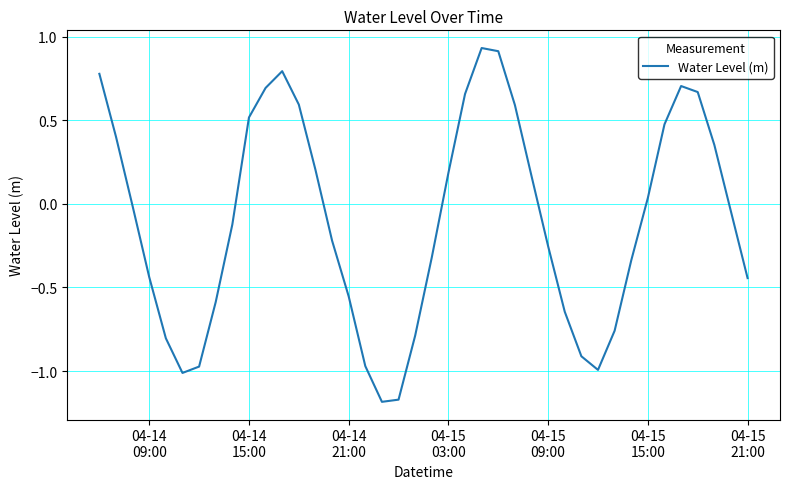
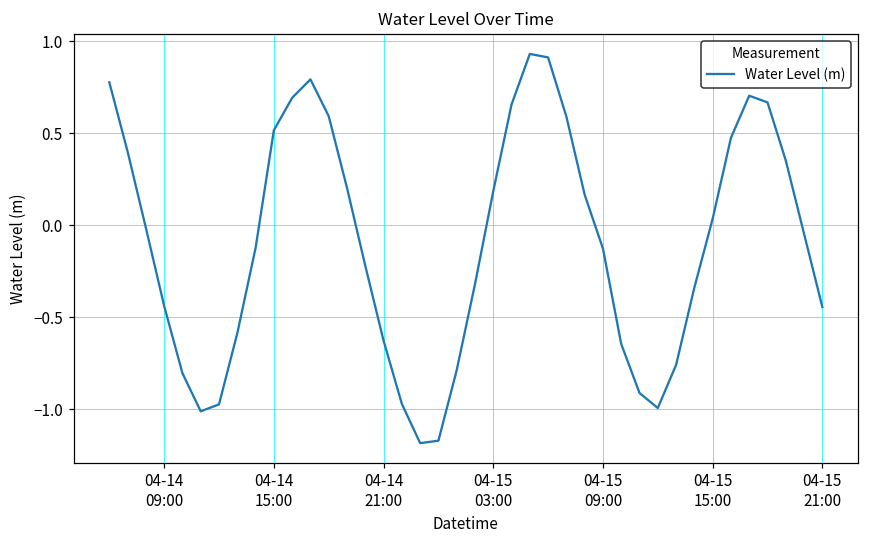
04-14 21:00: -0.55 -> -0.63
04-15 09:00: -0.25 -> -0.13
